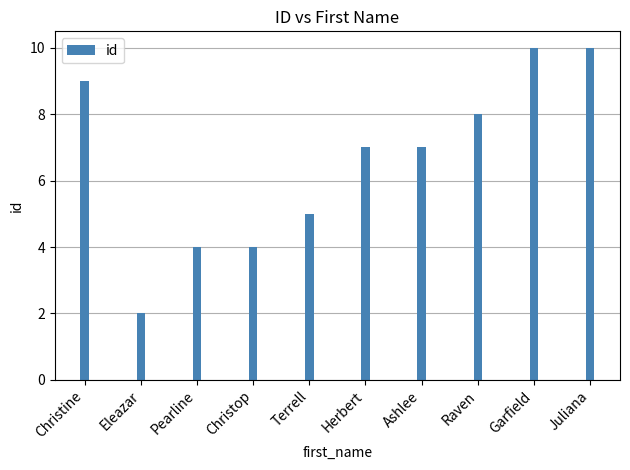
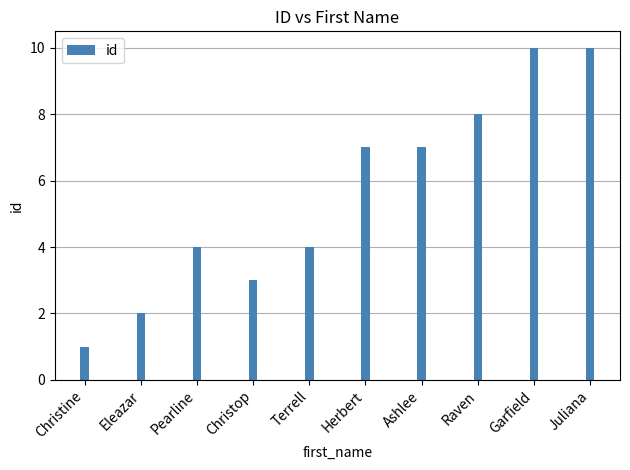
Christine: 9 -> 1
Christop: 4 -> 3
Terrell: 5 -> 4
